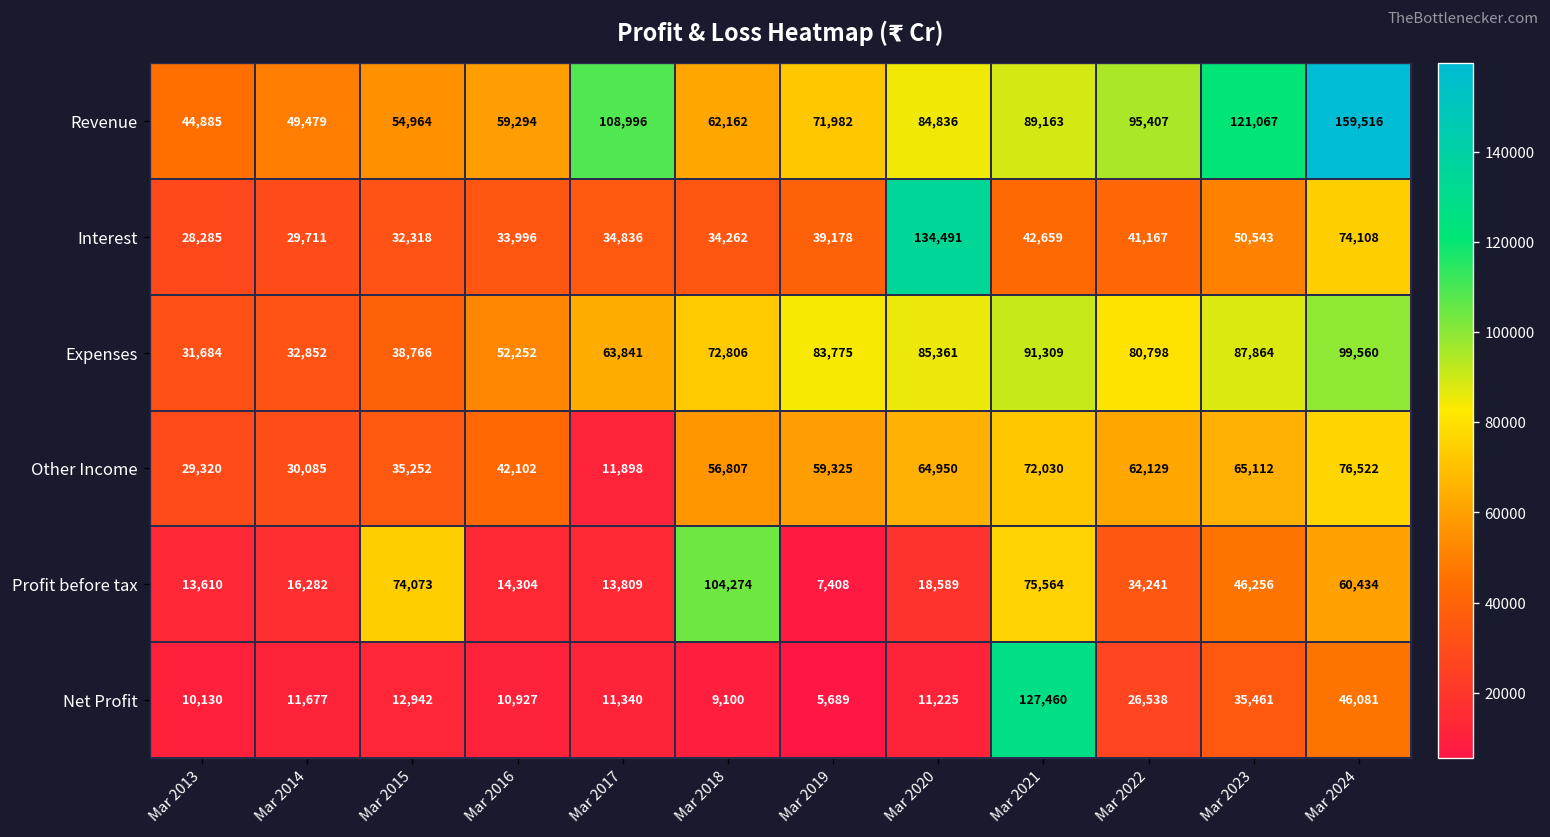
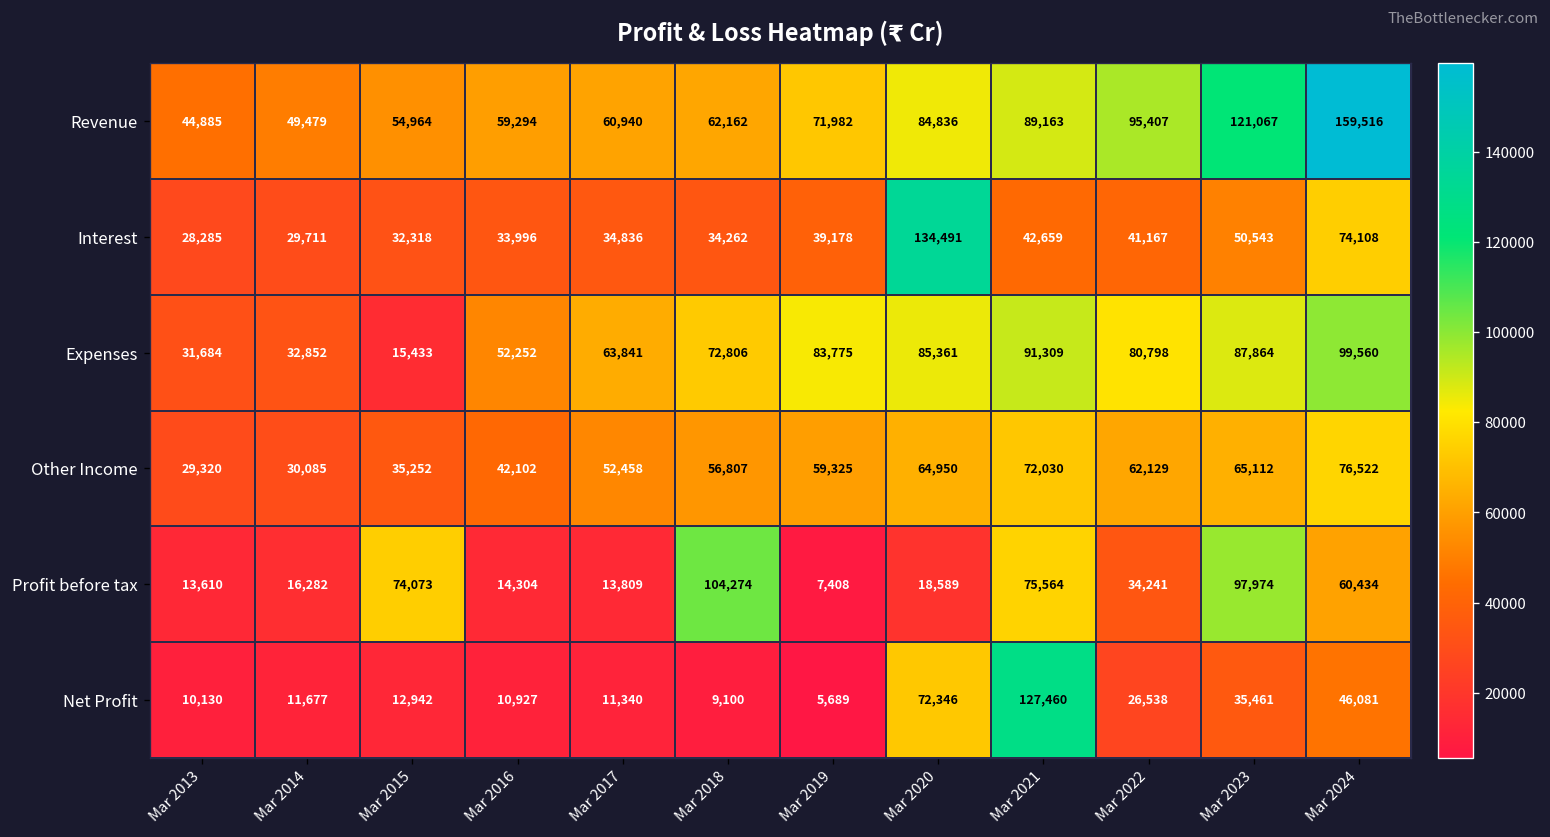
Revenue, Mar 2017: 108,996 -> 60,940
Expenses, Mar 2015: 38,766 -> 15,433
Other Income, Mar 2017: 11,898 -> 52,458
Profit before tax, Mar 2023: 46,256 -> 97,974
Net Profit, Mar 2020: 11,225 -> 72,346
